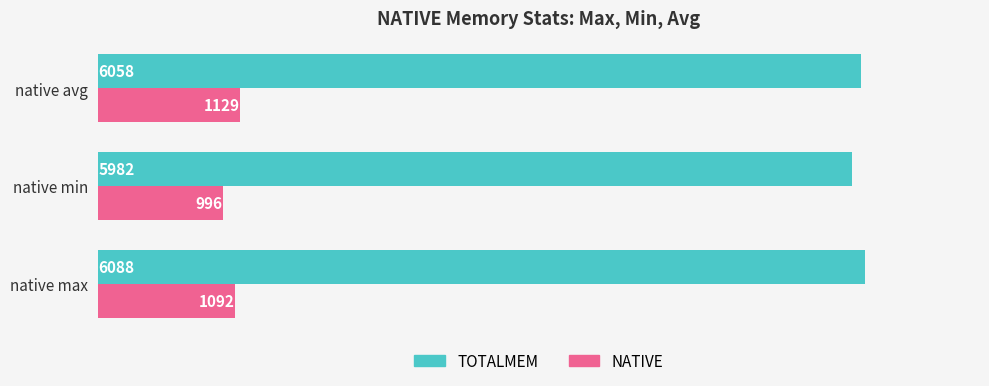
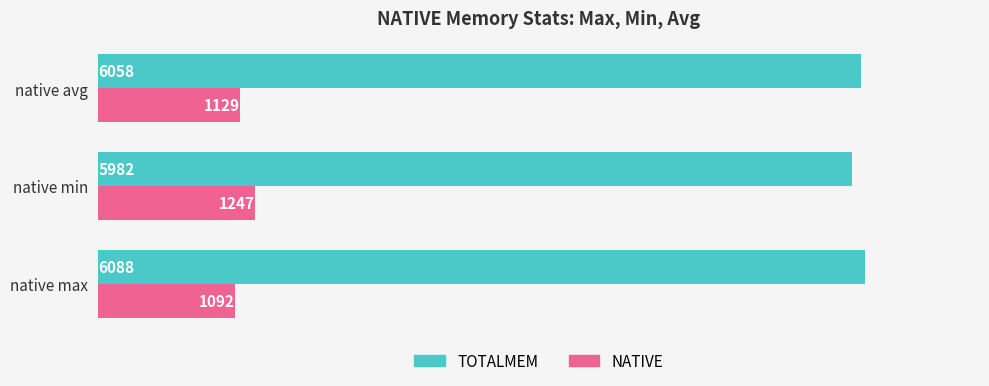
NATIVE, native min: 996 -> 1247
